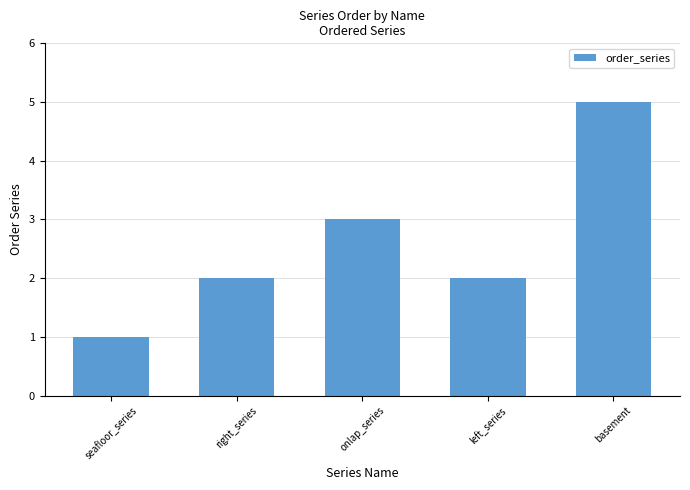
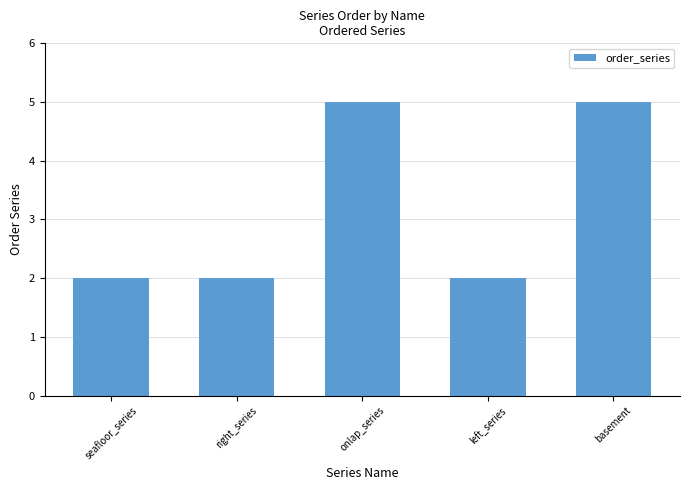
seafloor_series: 1 -> 2
onlap_series: 3 -> 5
